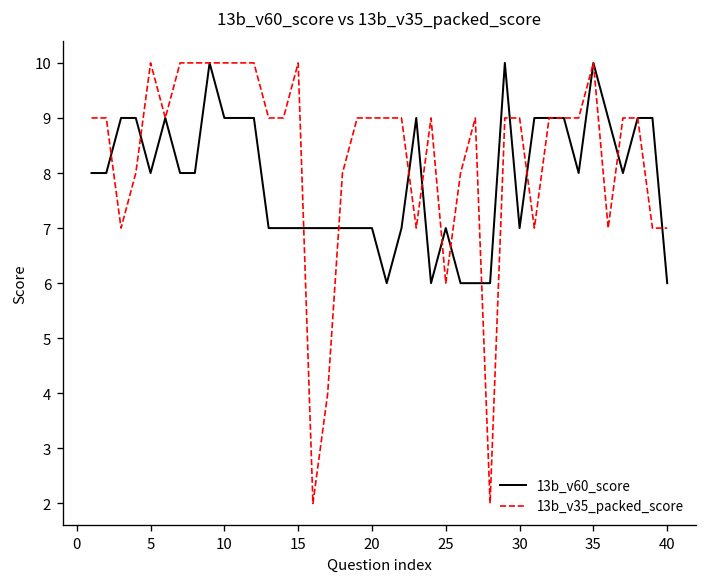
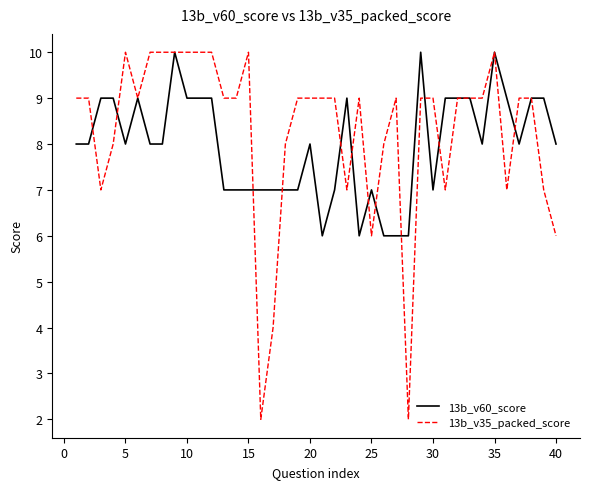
13b_v60_score, 20: 7 -> 8
13b_v60_score, 40: 6 -> 8
13b_v35_packed_score, 40: 7 -> 6
